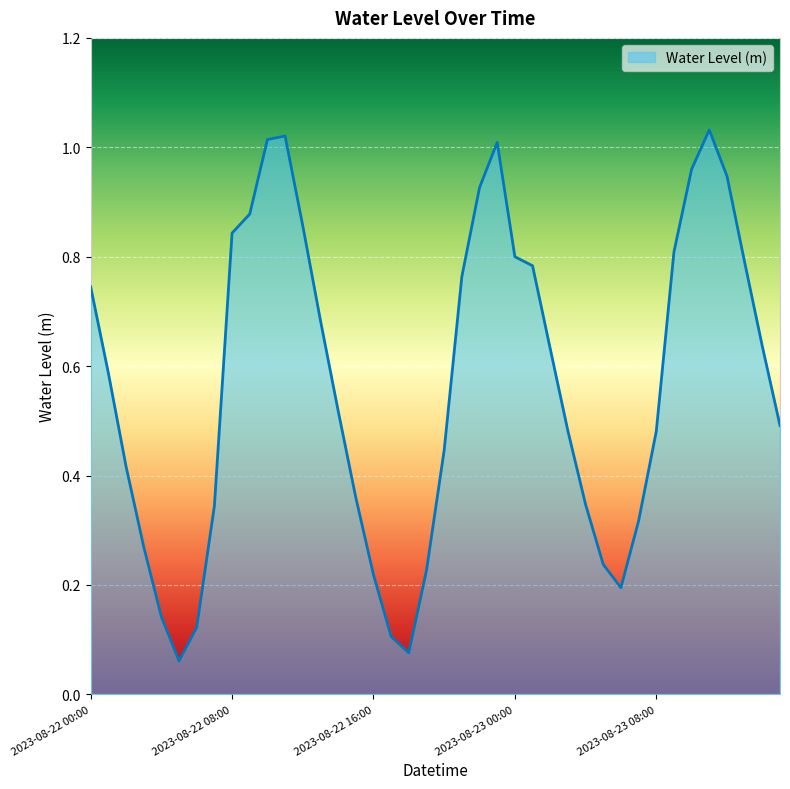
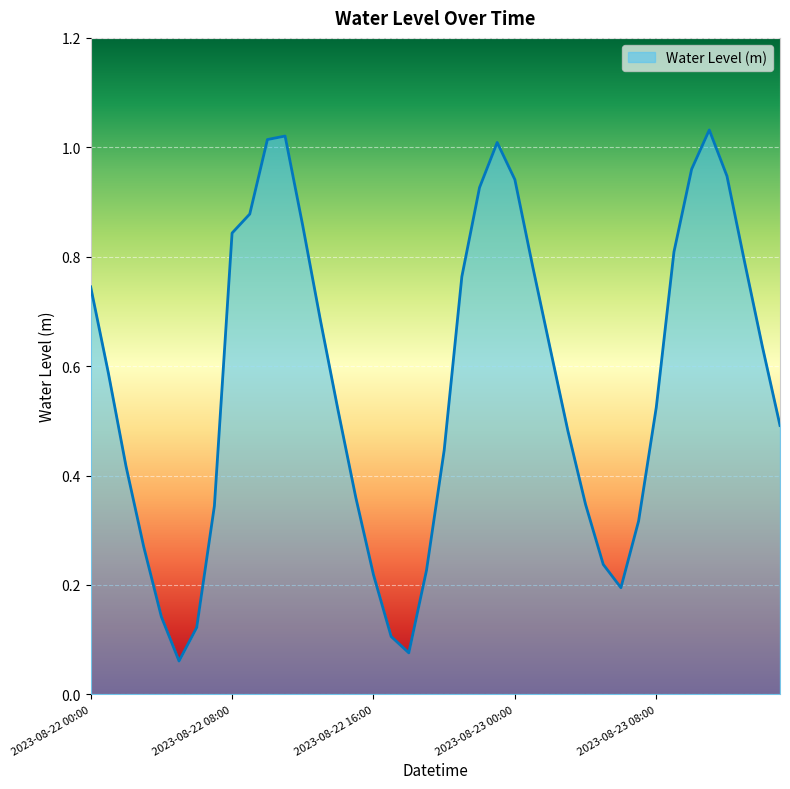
2023-08-23 00:00: 0.80 -> 0.94
2023-08-23 08:00: 0.48 -> 0.52
